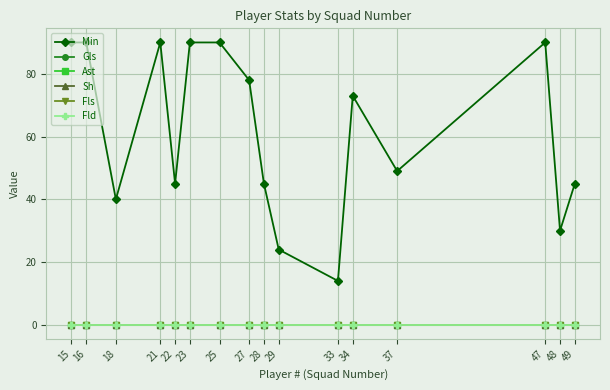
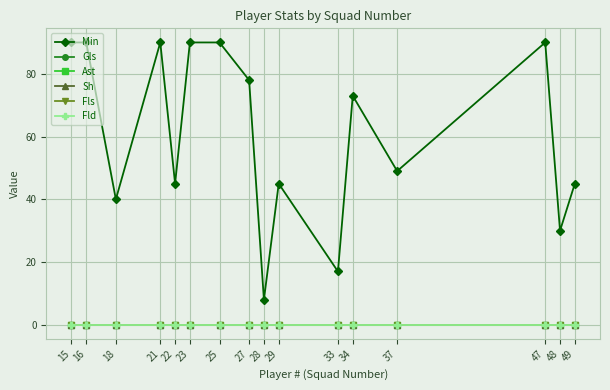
Min, 28: 45 -> 8
Min, 29: 24 -> 45
Min, 33: 14 -> 17
